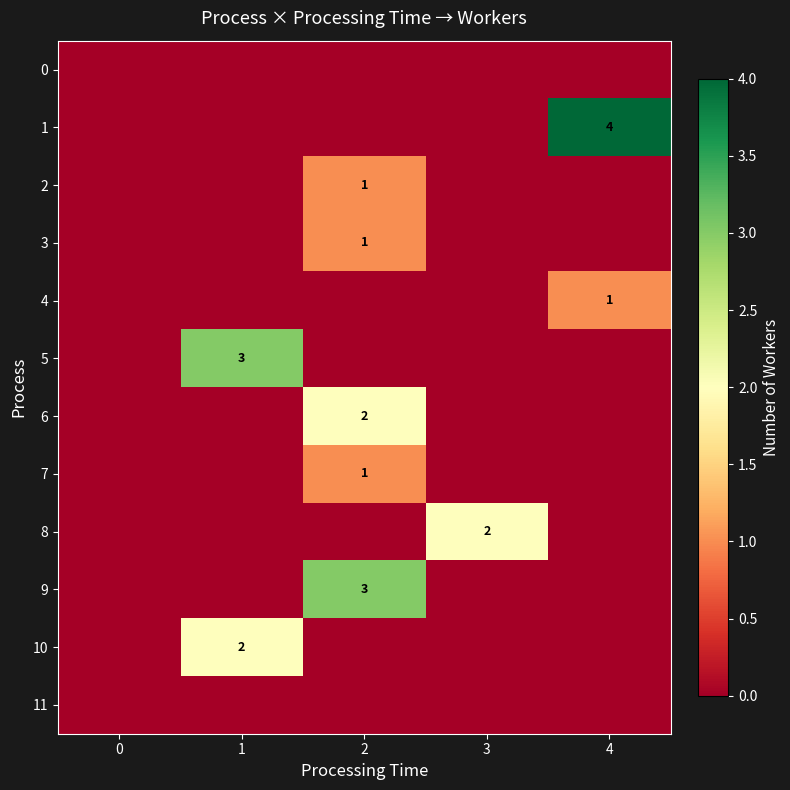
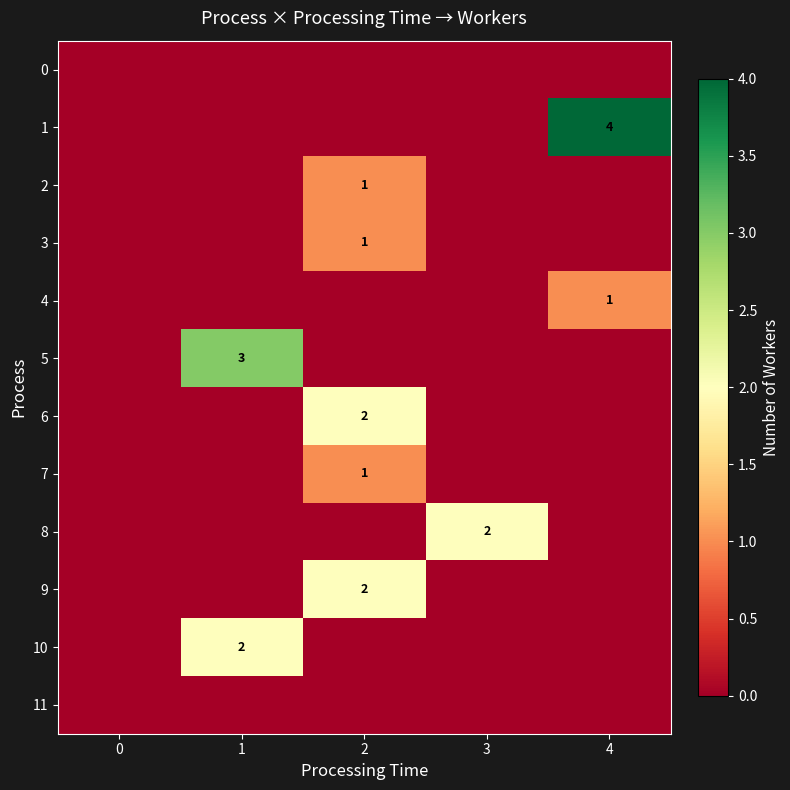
9, 2: 3 -> 2
